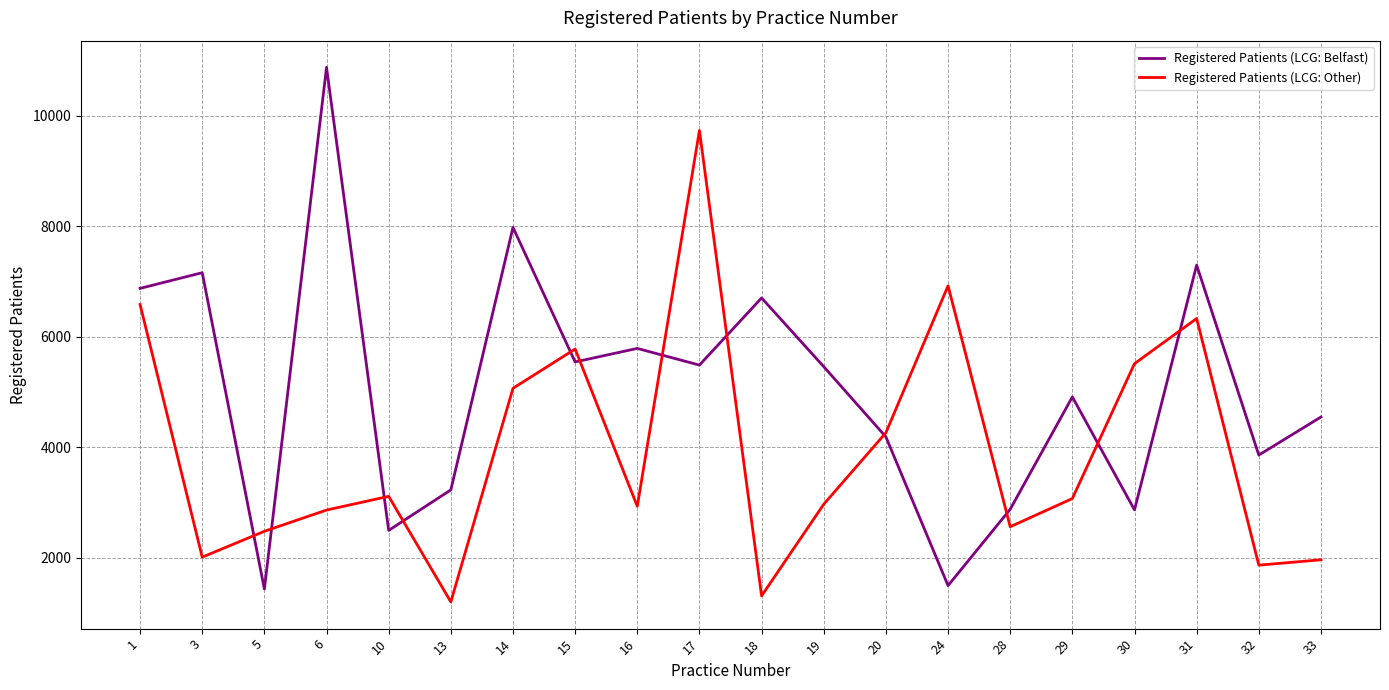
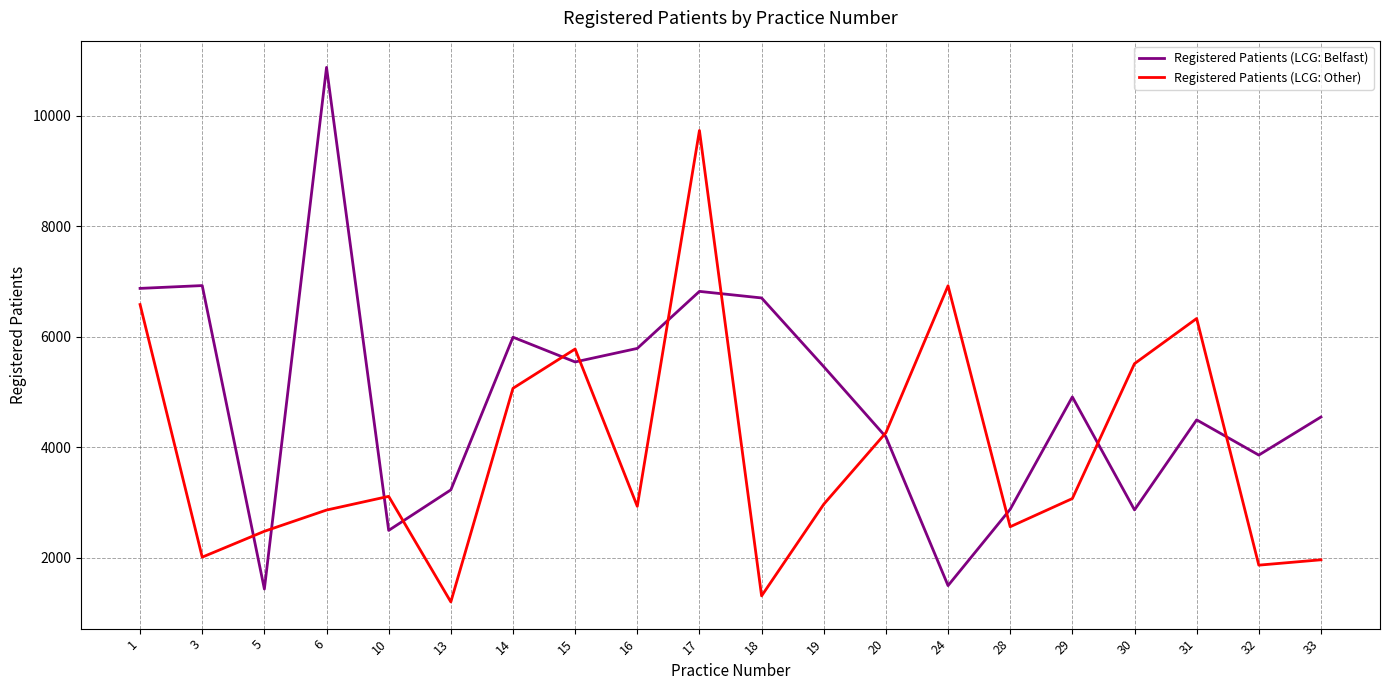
Registered Patients (LCG: Belfast), 3: 7200 -> 6900
Registered Patients (LCG: Belfast), 14: 8000 -> 6000
Registered Patients (LCG: Belfast), 17: 5500 -> 6800
Registered Patients (LCG: Belfast), 31: 7300 -> 4500
